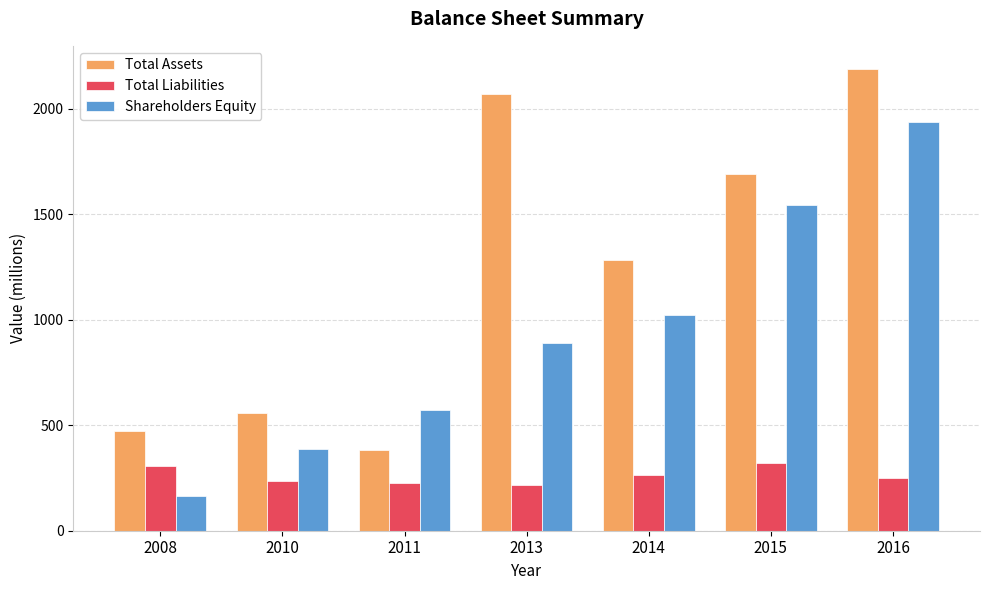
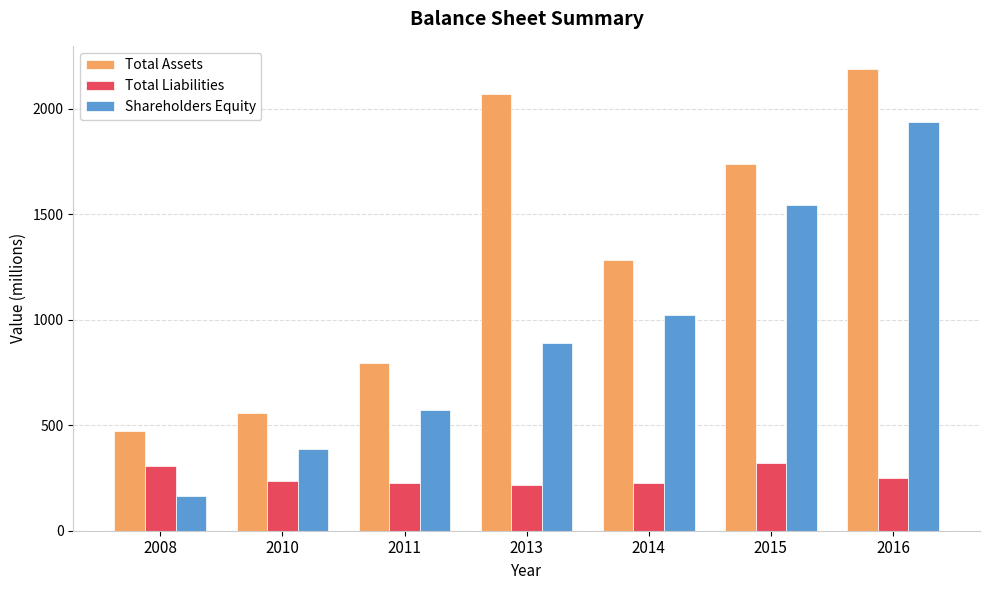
Total Assets, 2011: 380 -> 800
Total Liabilities, 2014: 260 -> 230
Total Assets, 2015: 1690 -> 1740
